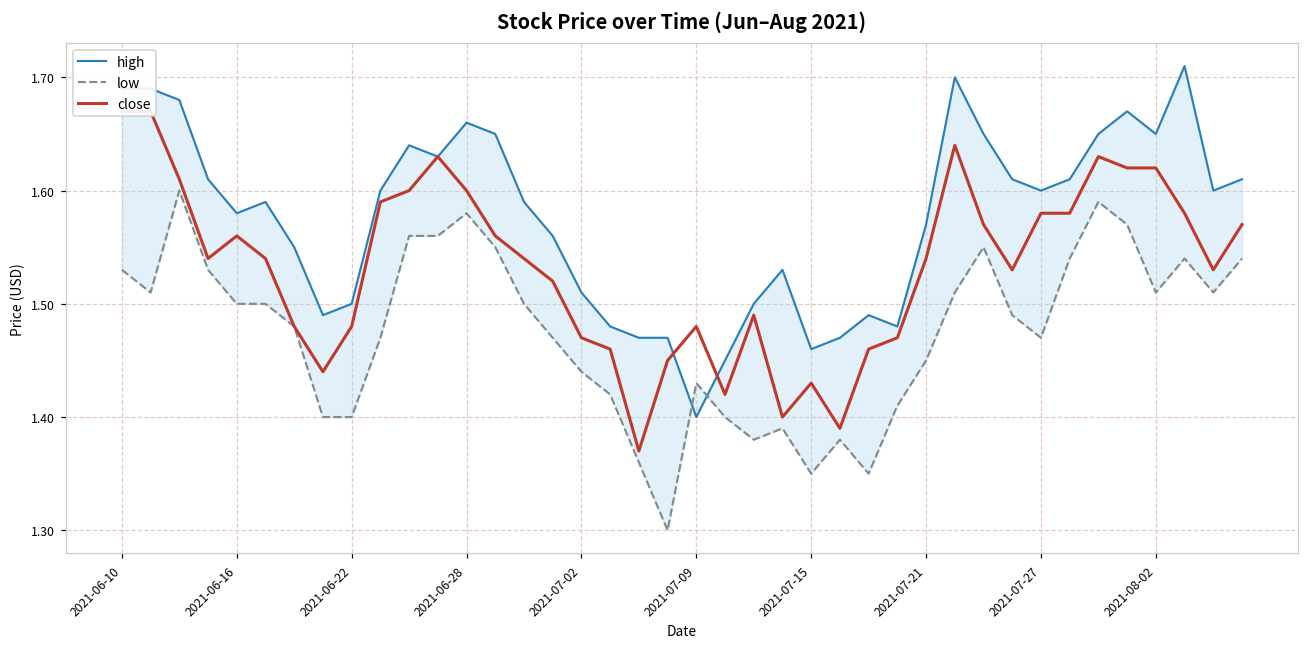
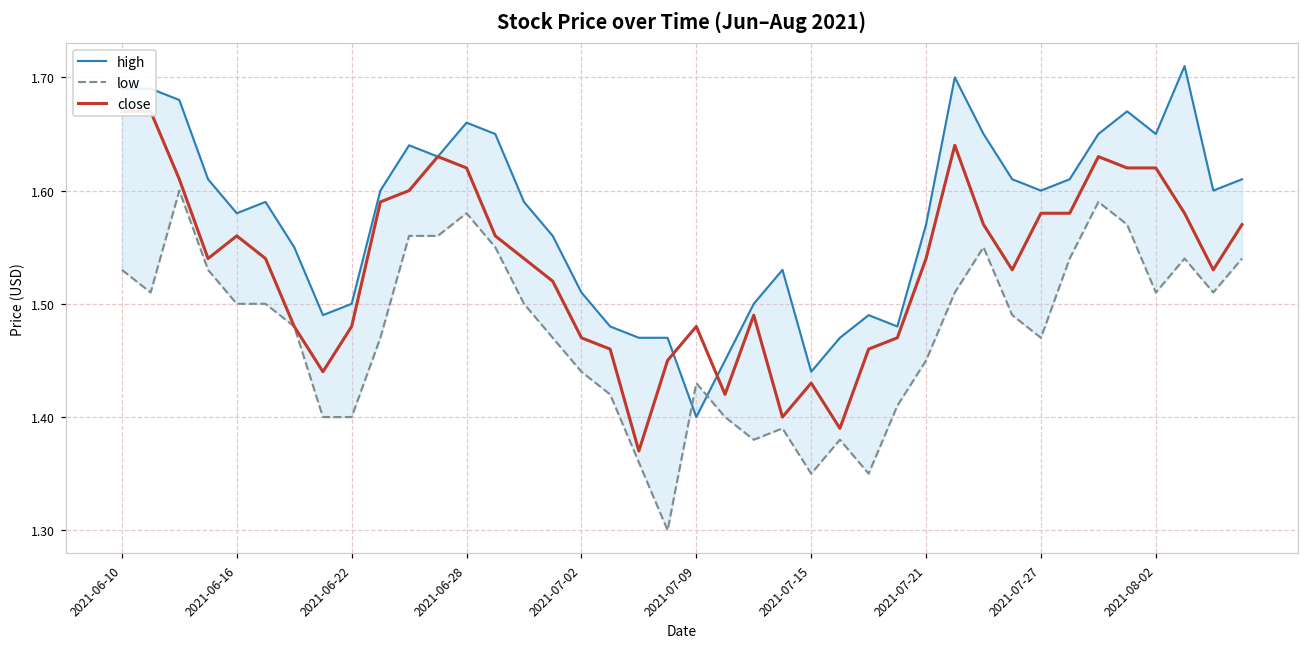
close, 2021-06-28: 1.60 -> 1.62
high, 2021-07-15: 1.46 -> 1.44
